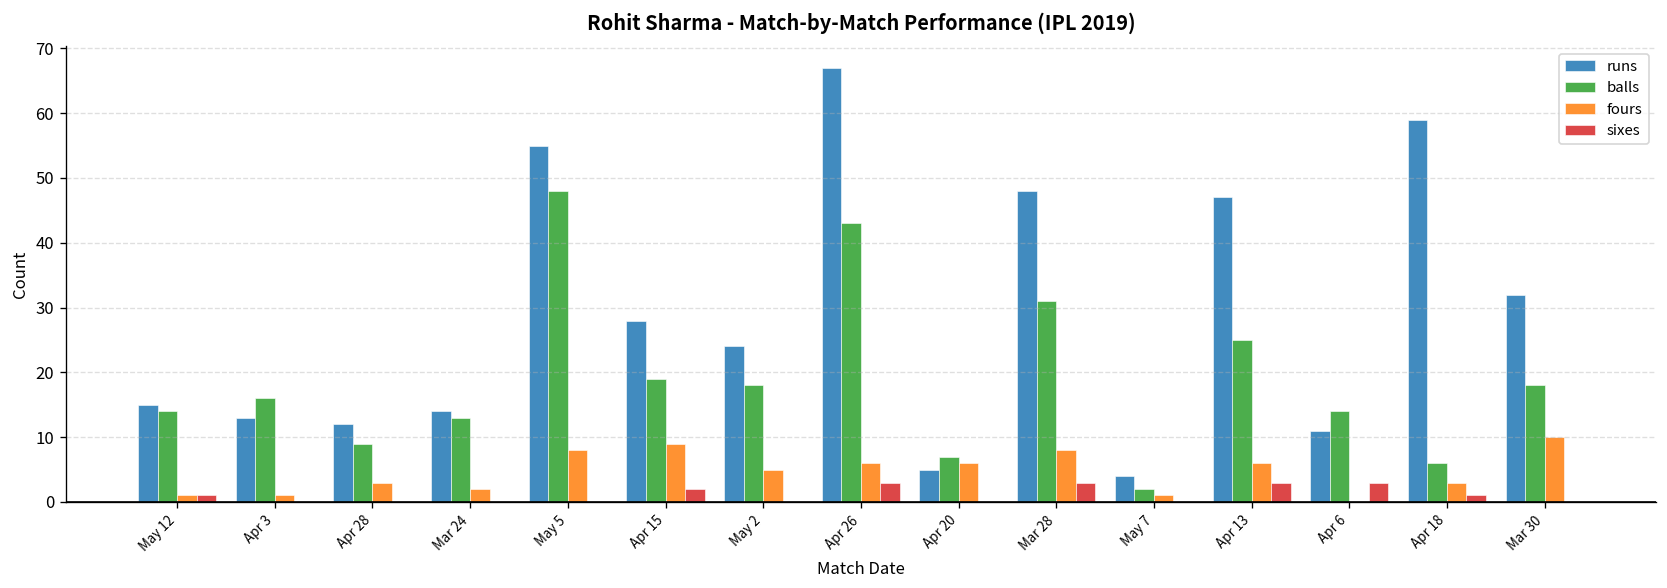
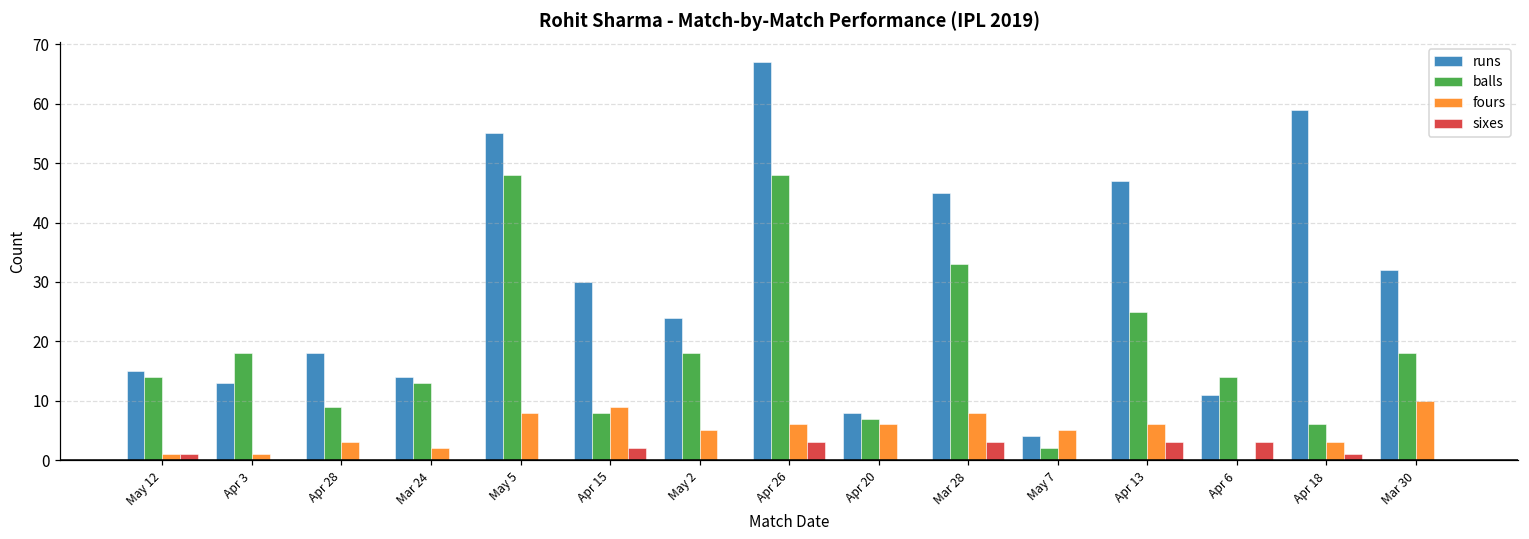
balls, Apr 3: 16 -> 18
runs, Apr 28: 12 -> 18
runs, Apr 15: 28 -> 30
balls, Apr 15: 19 -> 8
balls, Apr 26: 43 -> 48
runs, Apr 20: 5 -> 8
runs, Mar 28: 48 -> 45
balls, Mar 28: 31 -> 33
fours, May 7: 1 -> 5
